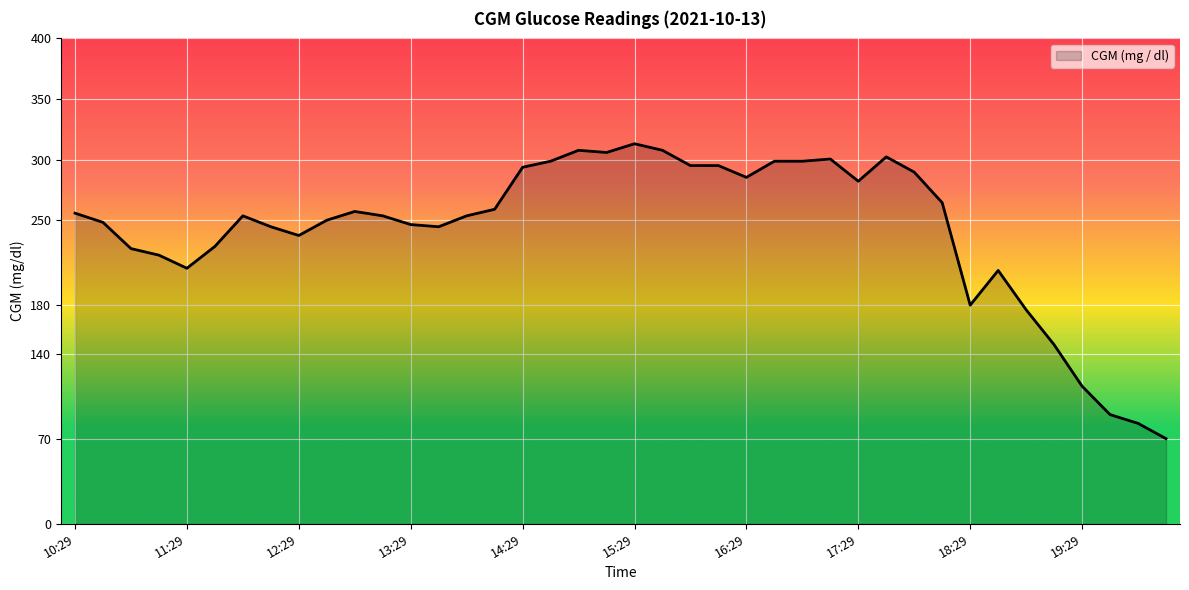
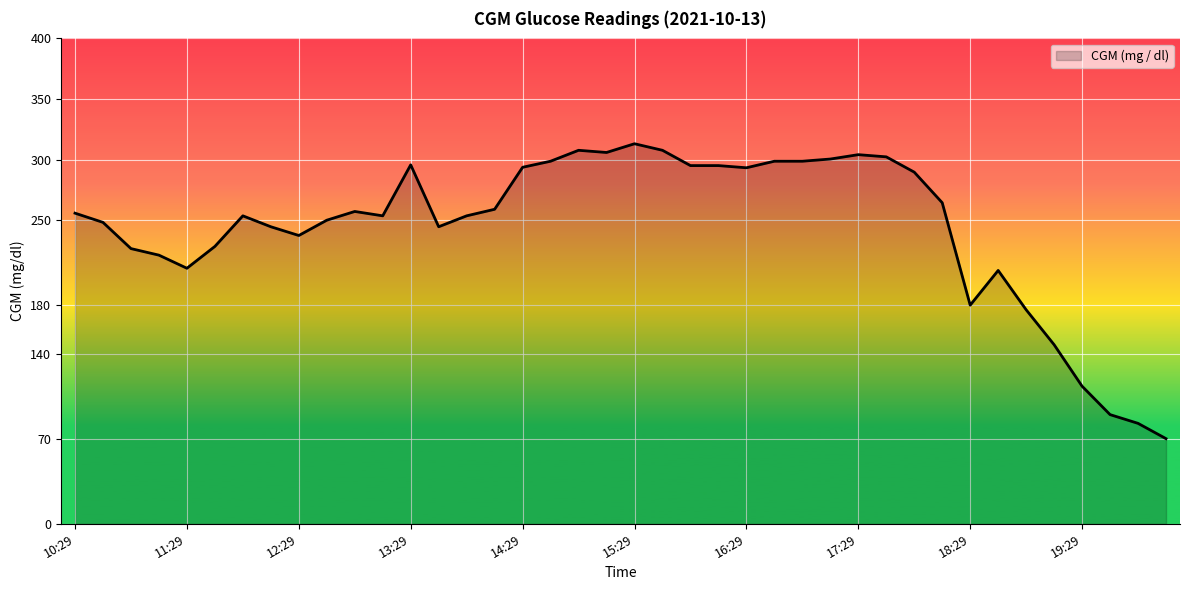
13:29: 247 -> 296
16:29: 286 -> 293
17:29: 282 -> 304
